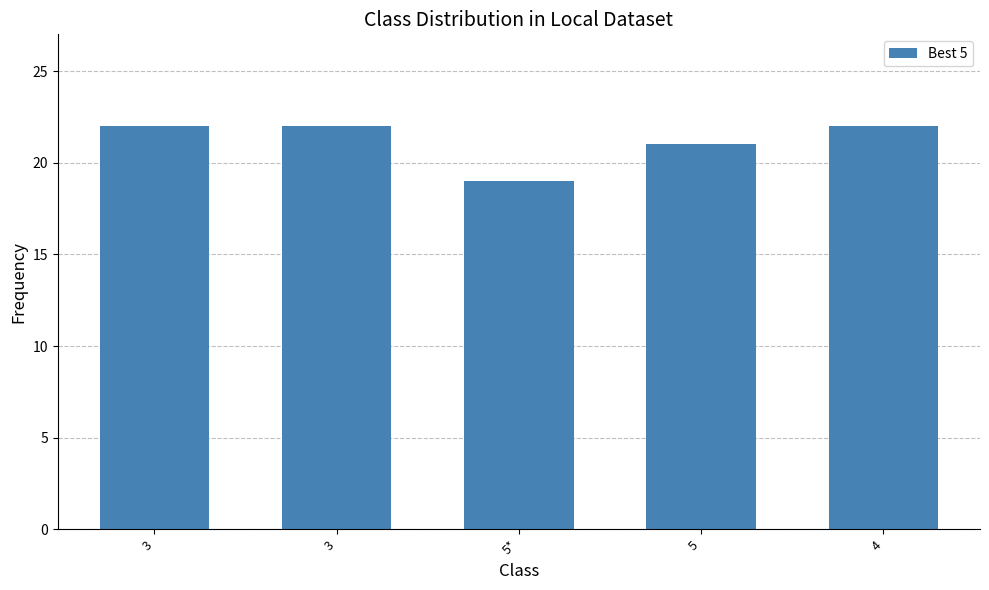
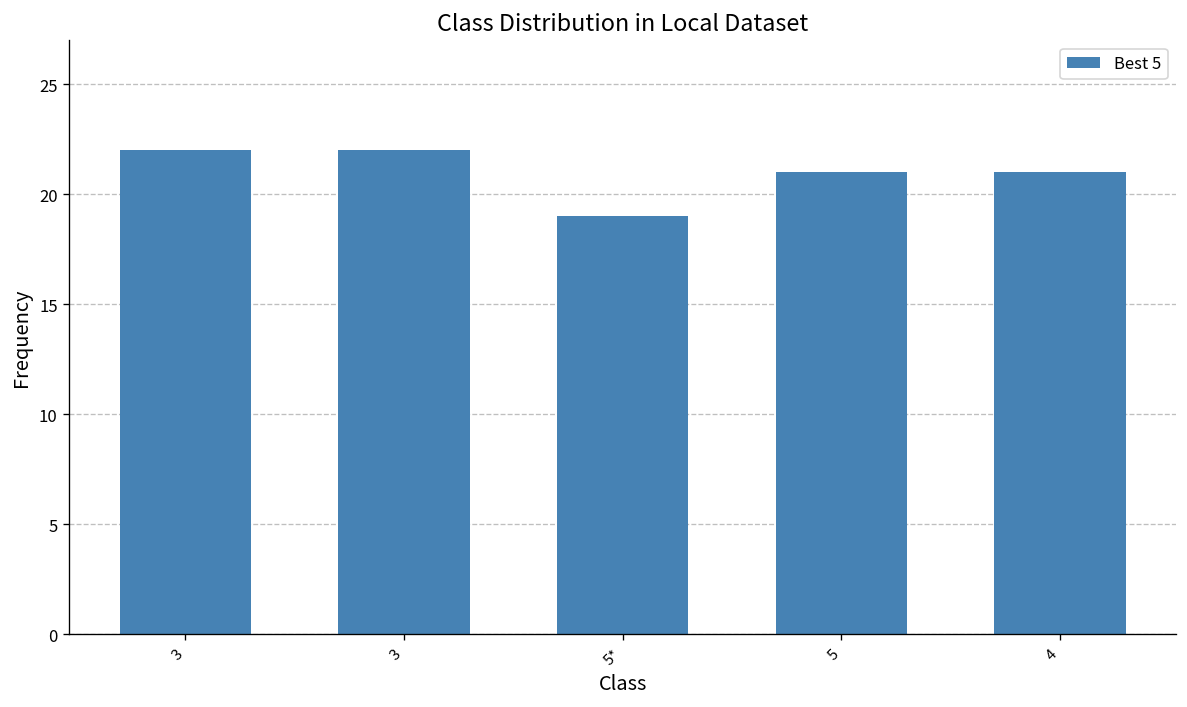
4: 22 -> 21
